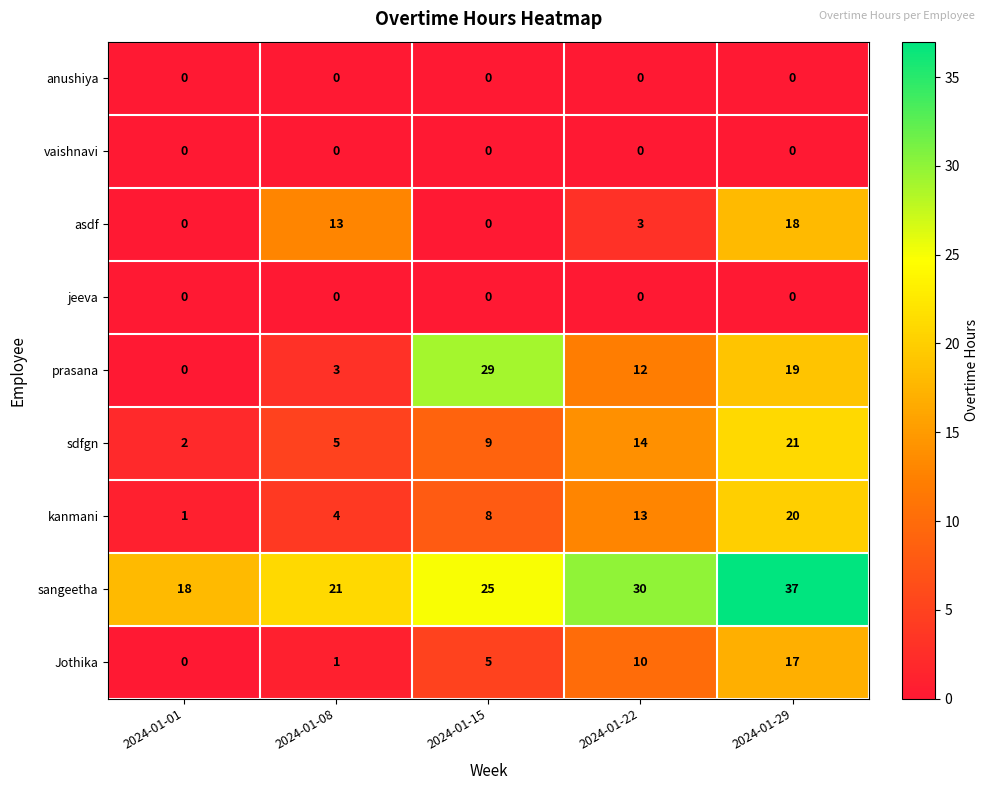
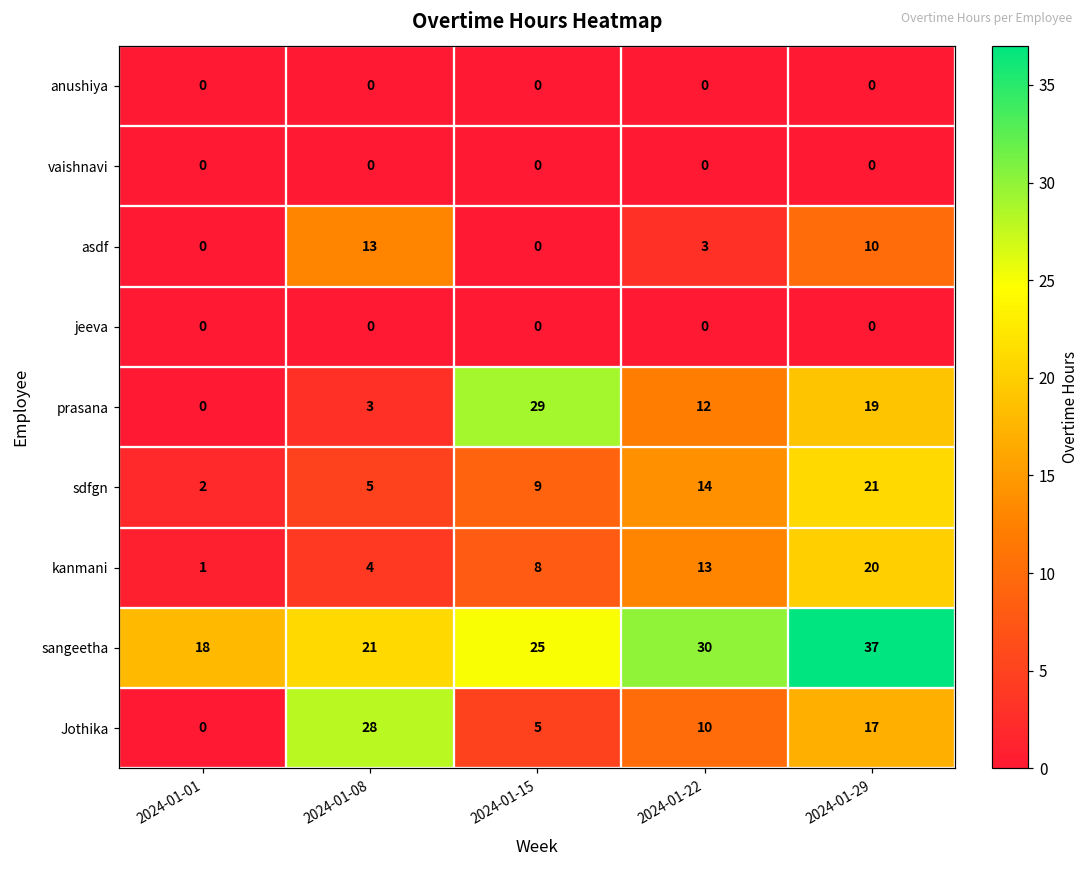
asdf, 2024-01-29: 18 -> 10
Jothika, 2024-01-08: 1 -> 28
